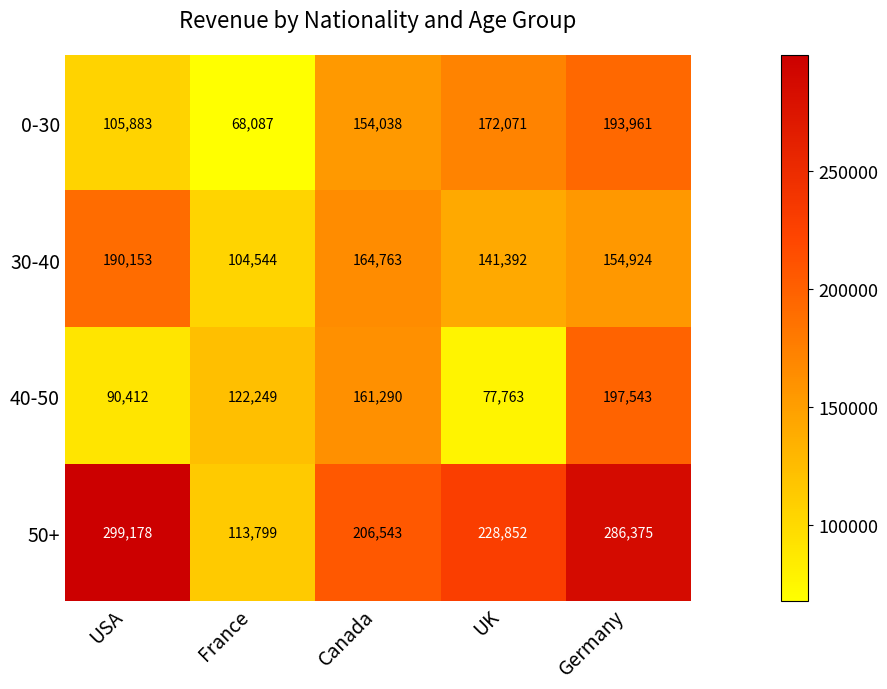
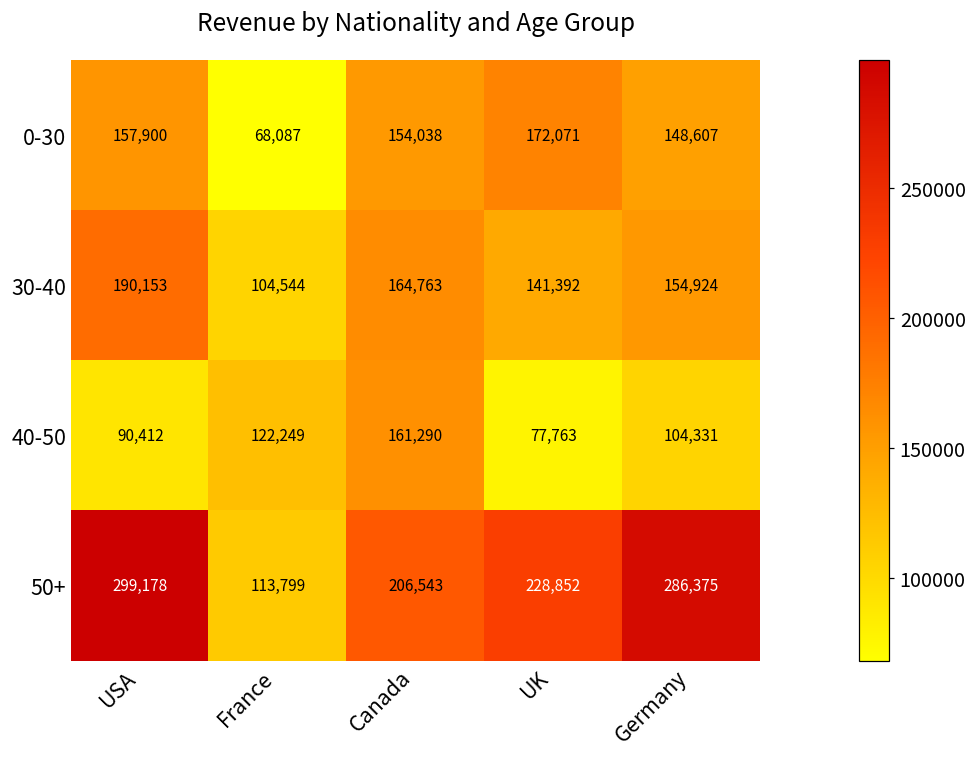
0-30, USA: 105,883 -> 157,900
0-30, Germany: 193,961 -> 148,607
40-50, Germany: 197,543 -> 104,331
